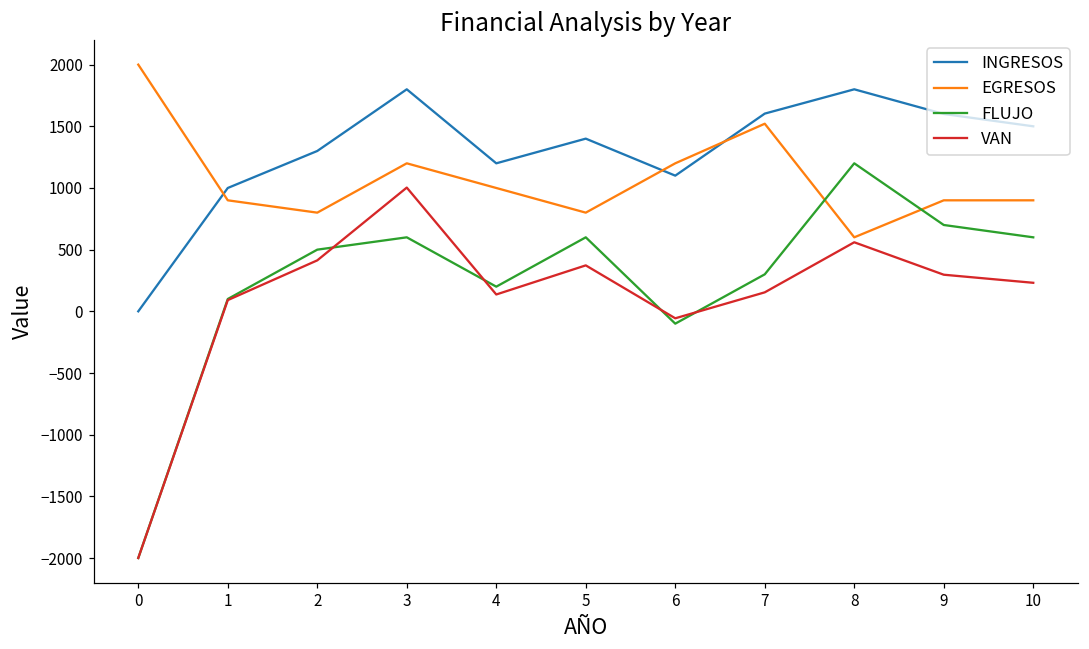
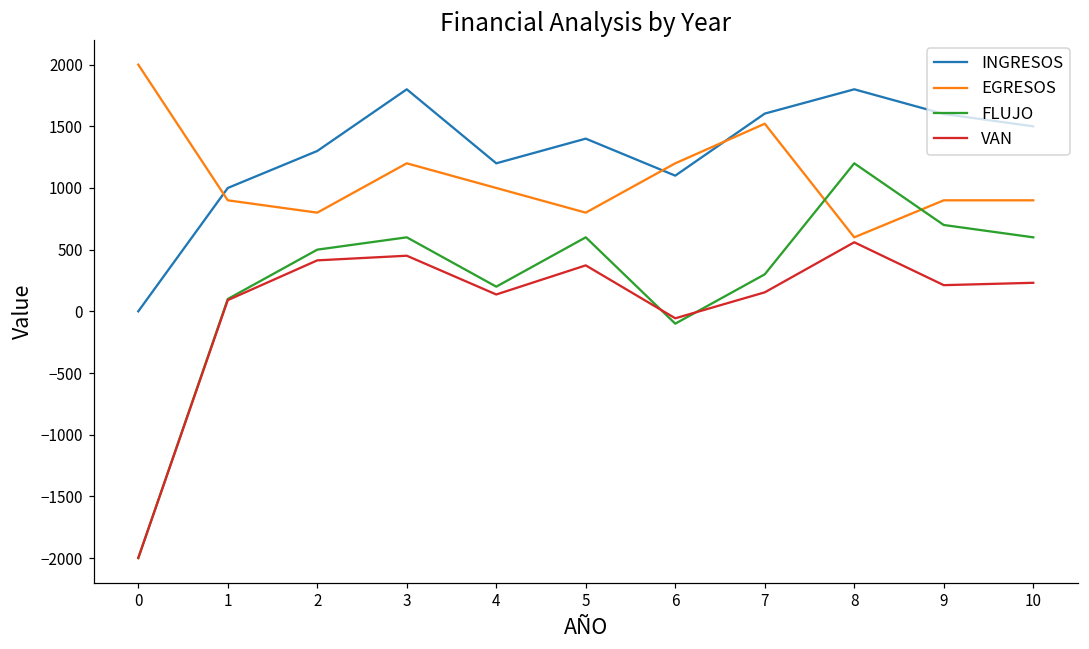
VAN, 3: 1000 -> 450
VAN, 9: 300 -> 210
